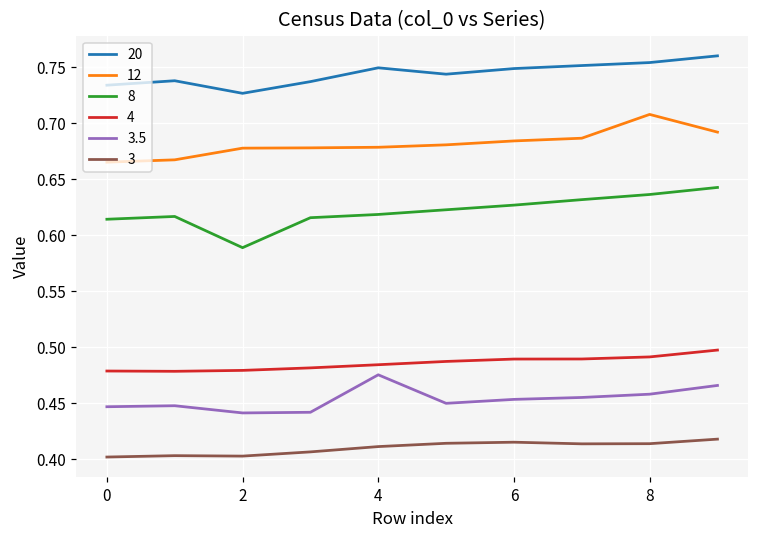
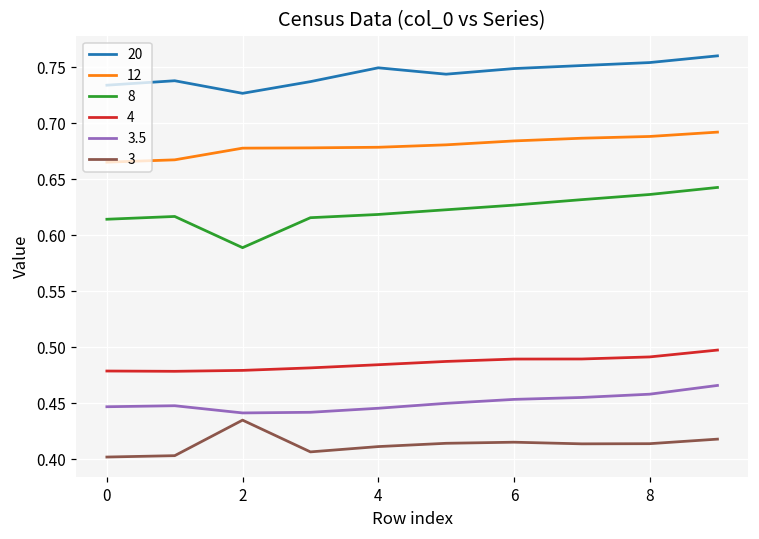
3, 2: 0.403 -> 0.435
3.5, 4: 0.475 -> 0.445
12, 8: 0.708 -> 0.688
